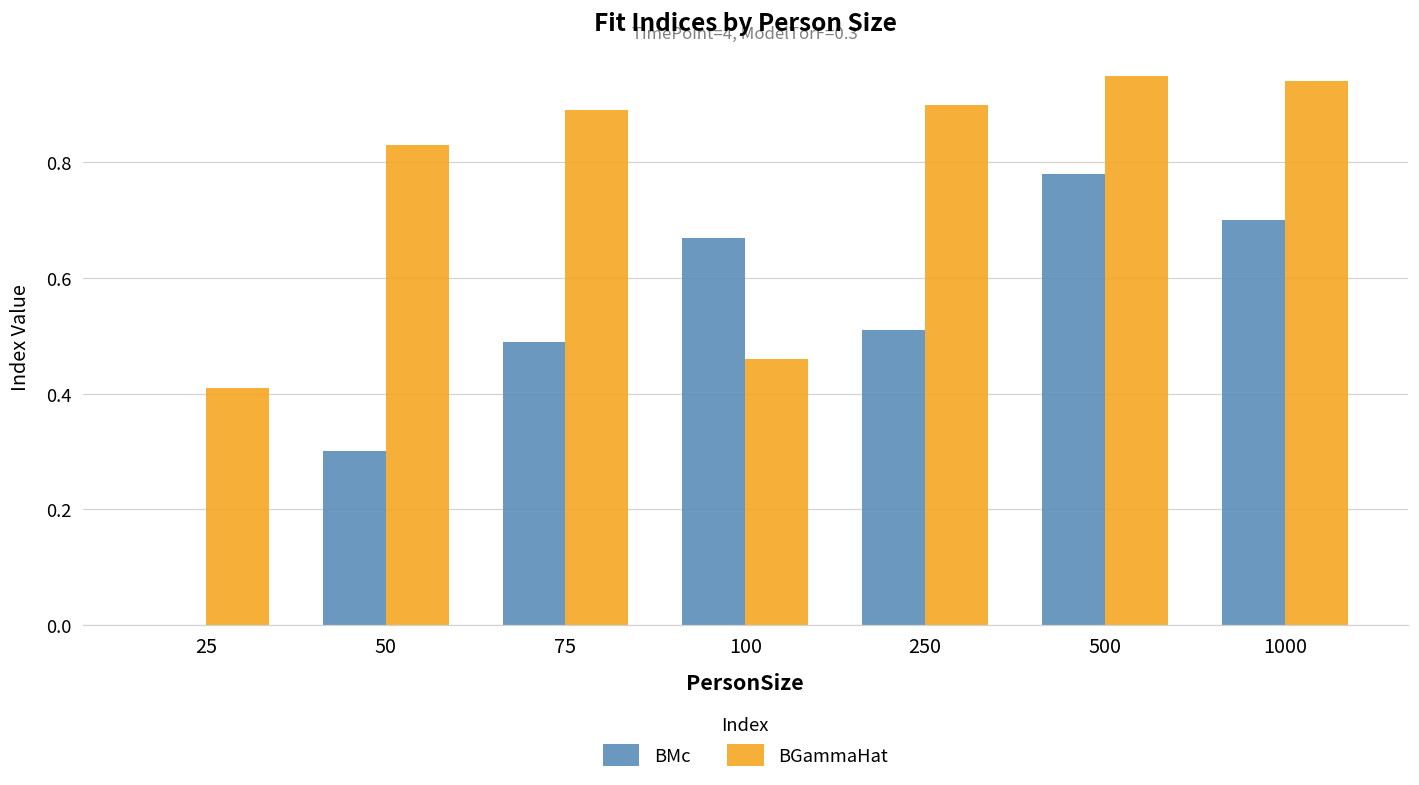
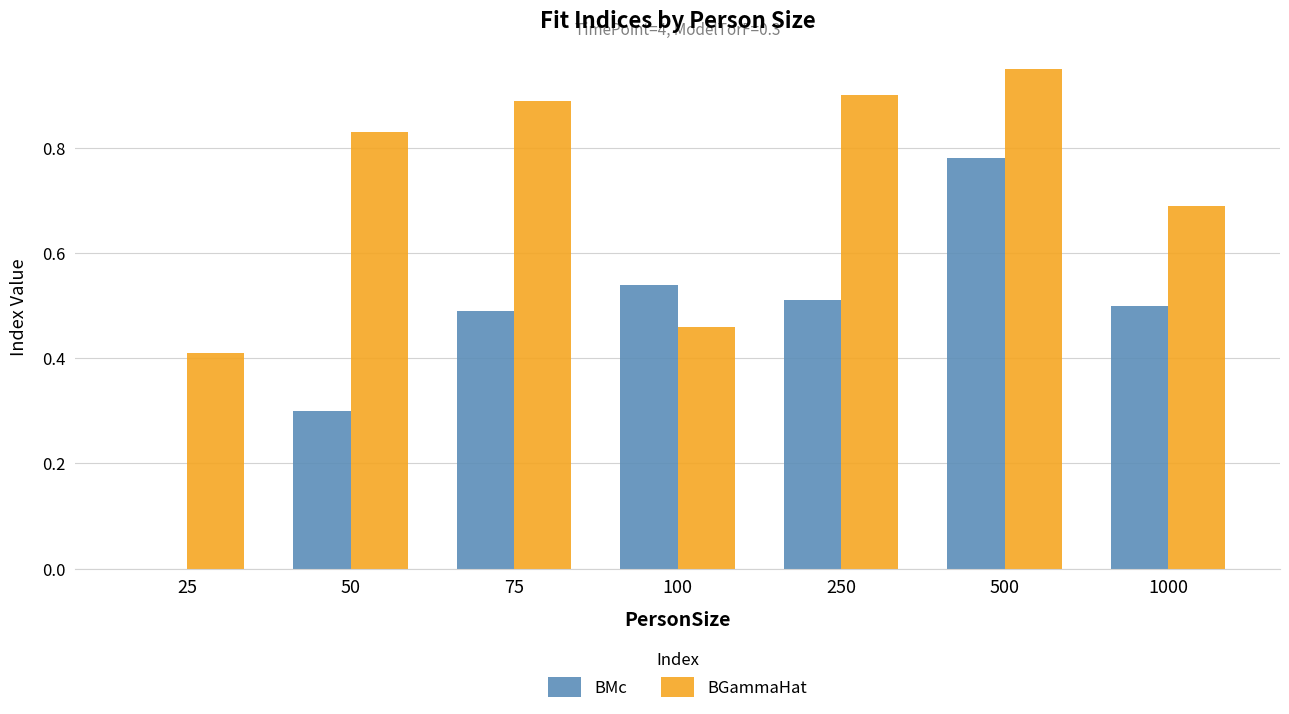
BMc, 100: 0.67 -> 0.54
BMc, 1000: 0.7 -> 0.5
BGammaHat, 1000: 0.94 -> 0.69
